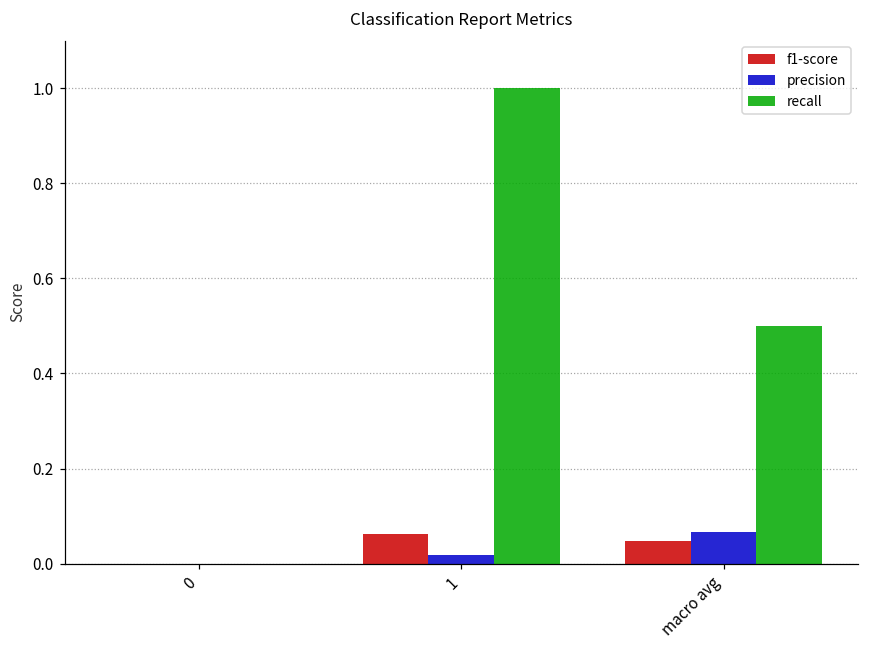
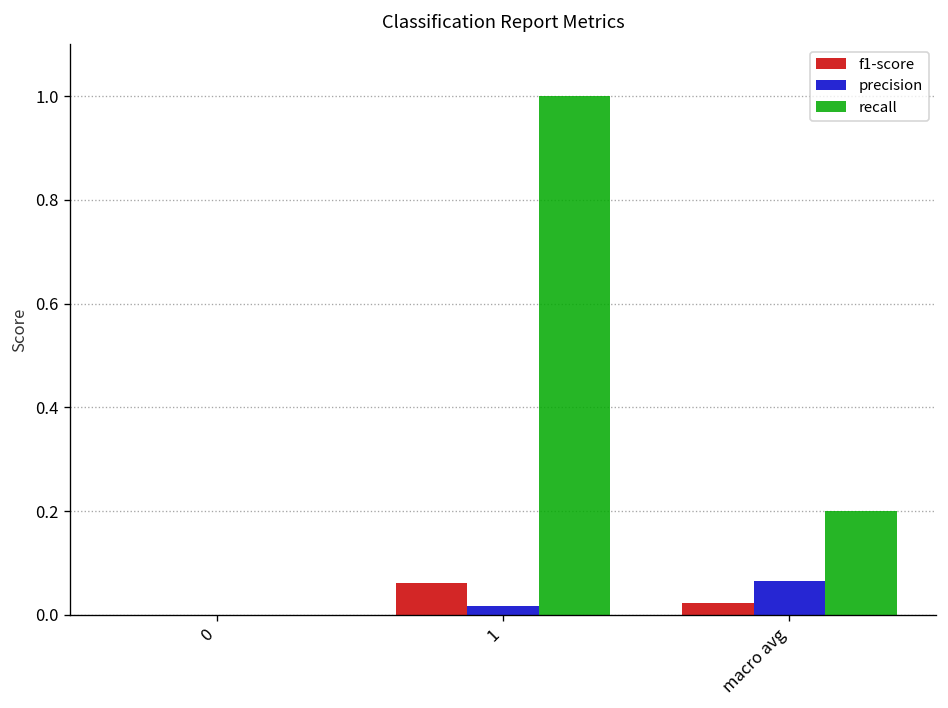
f1-score, macro avg: 0.05 -> 0.02
recall, macro avg: 0.5 -> 0.2
